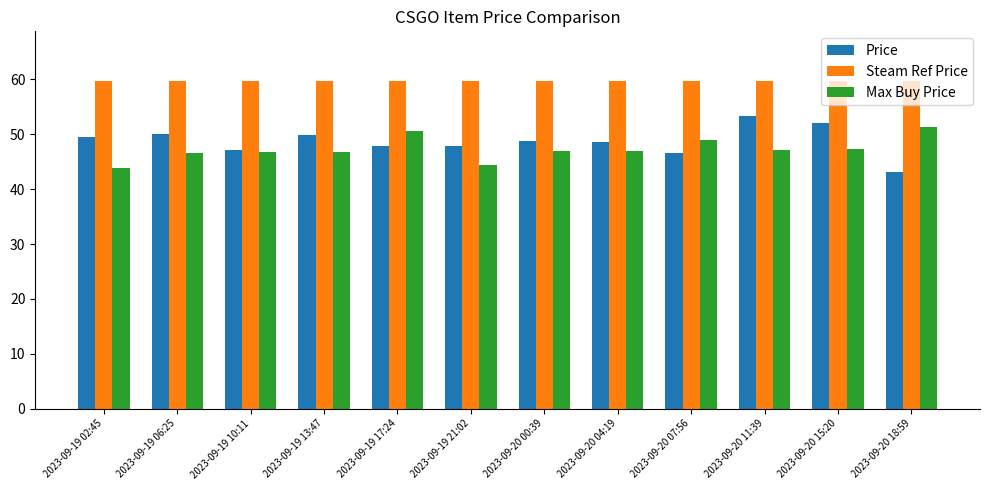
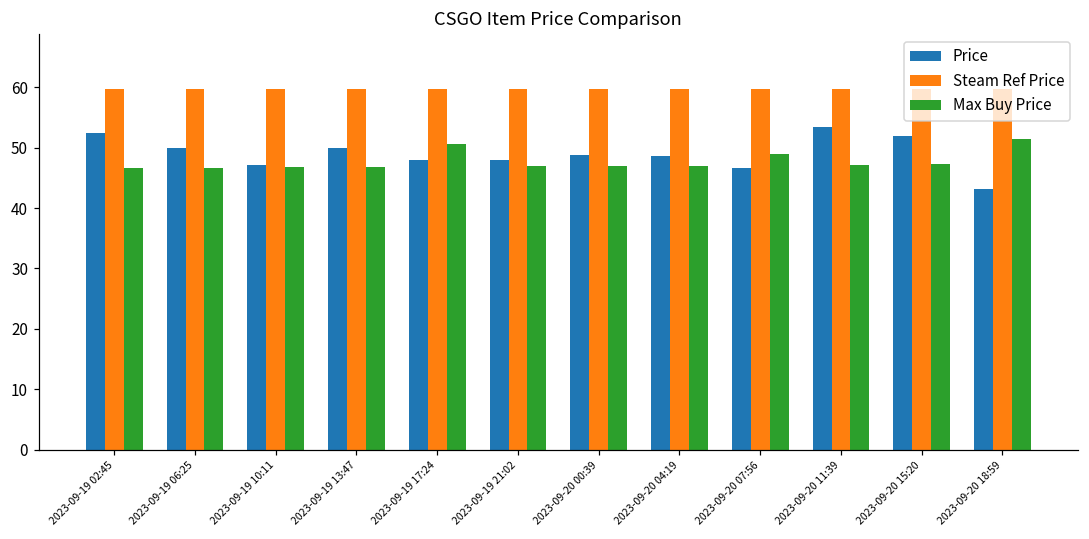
Price, 2023-09-19 02:45: 50 -> 53
Max Buy Price, 2023-09-19 02:45: 44 -> 47
Max Buy Price, 2023-09-19 21:02: 44 -> 47
